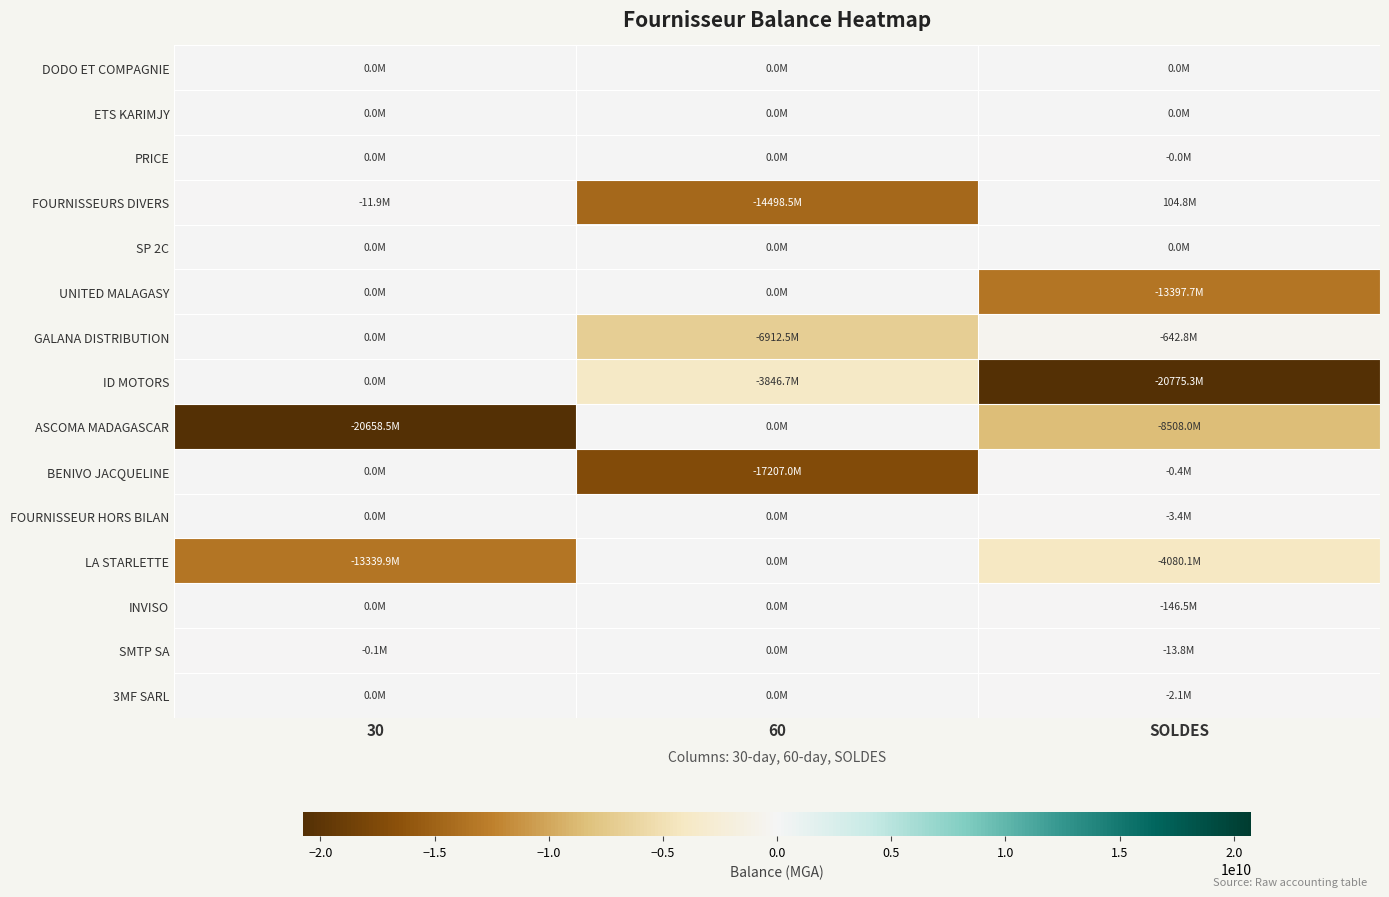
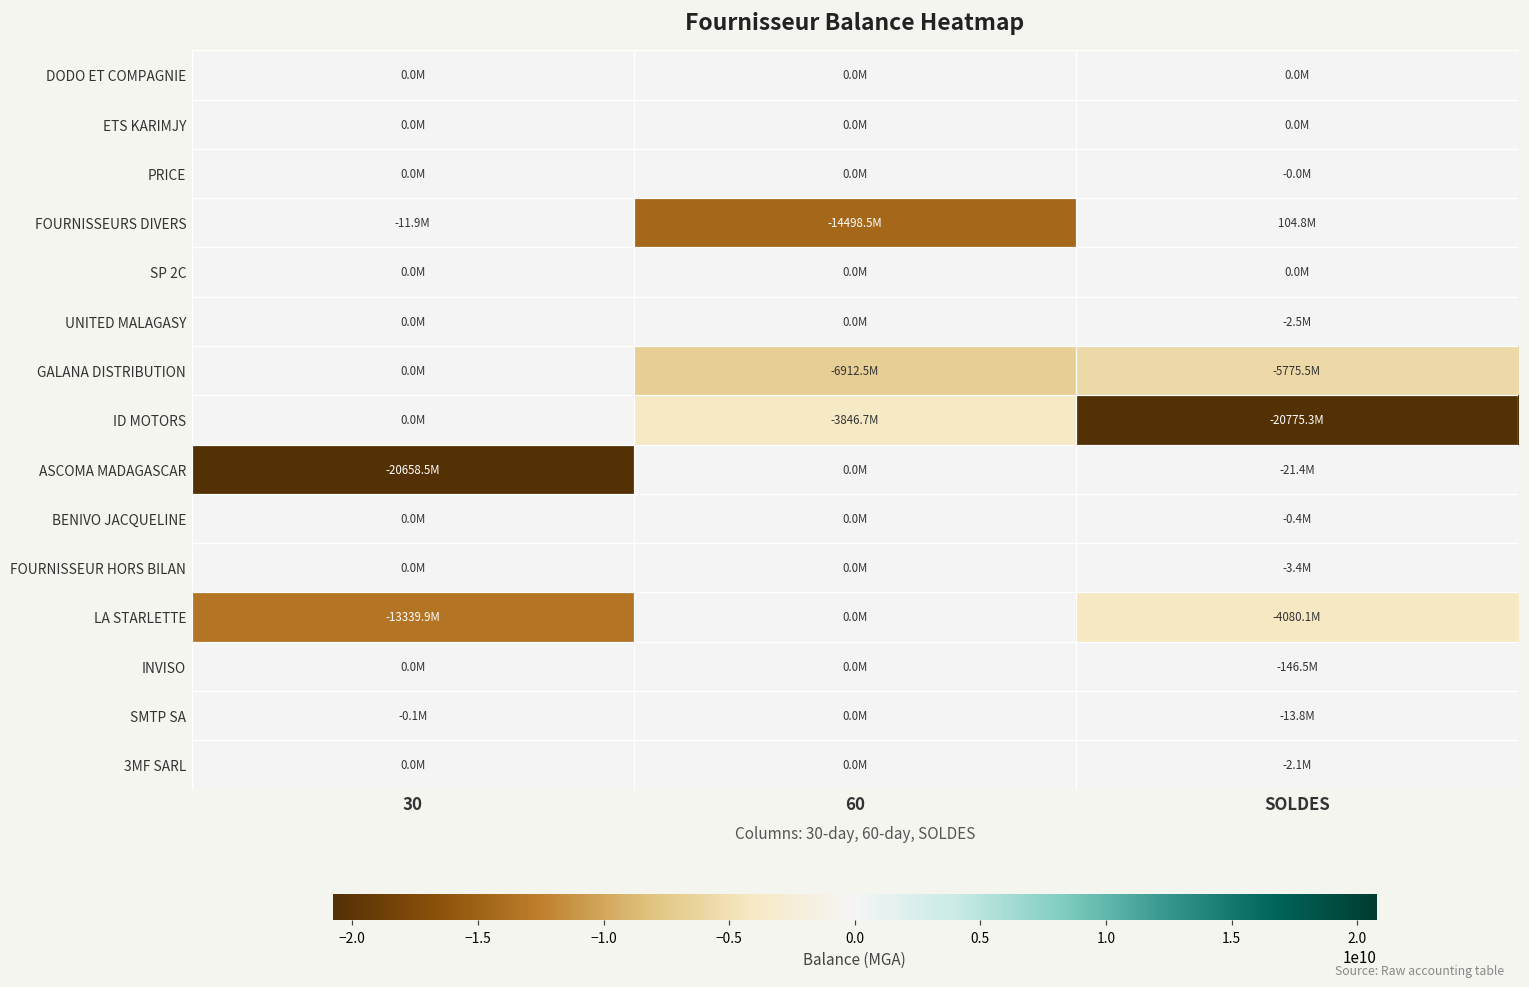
UNITED MALAGASY, SOLDES: -13397.7M -> -2.5M
GALANA DISTRIBUTION, SOLDES: -642.8M -> -5775.5M
ASCOMA MADAGASCAR, SOLDES: -8508.0M -> -21.4M
BENIVO JACQUELINE, 60: -17207.0M -> 0.0M
